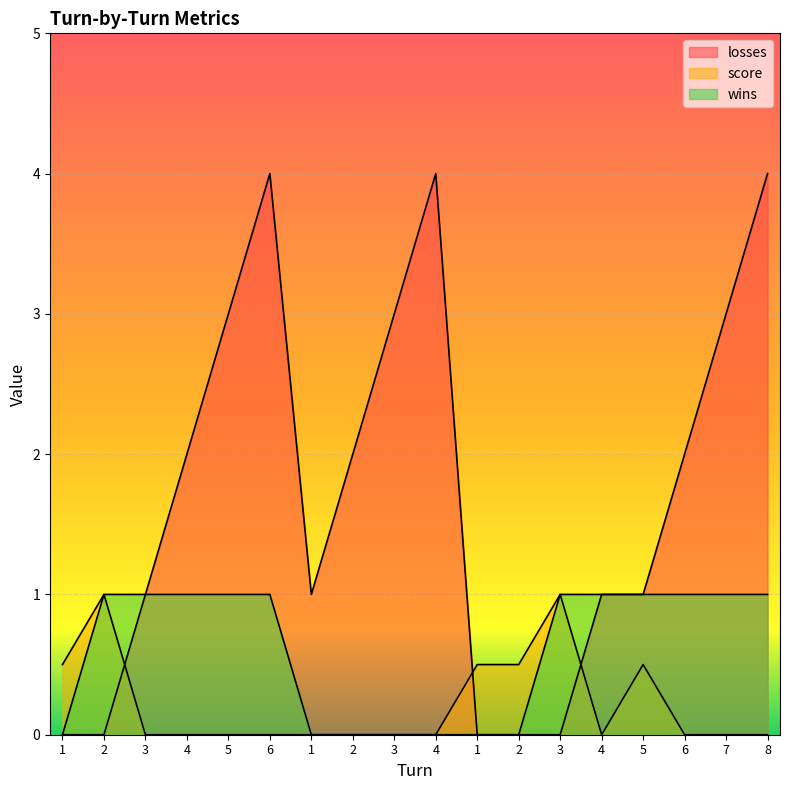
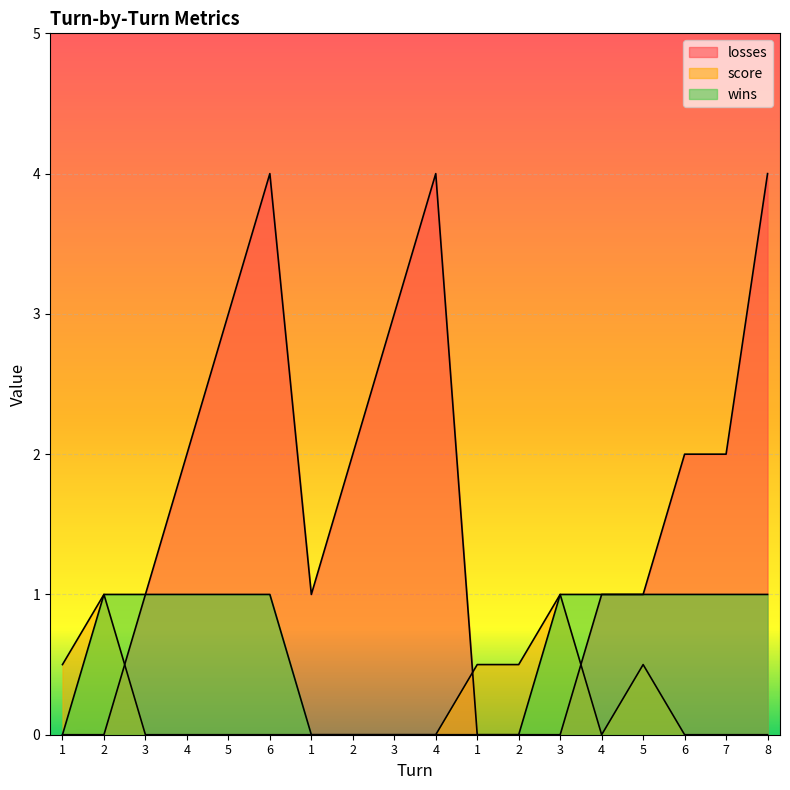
losses, 7: 3 -> 2
